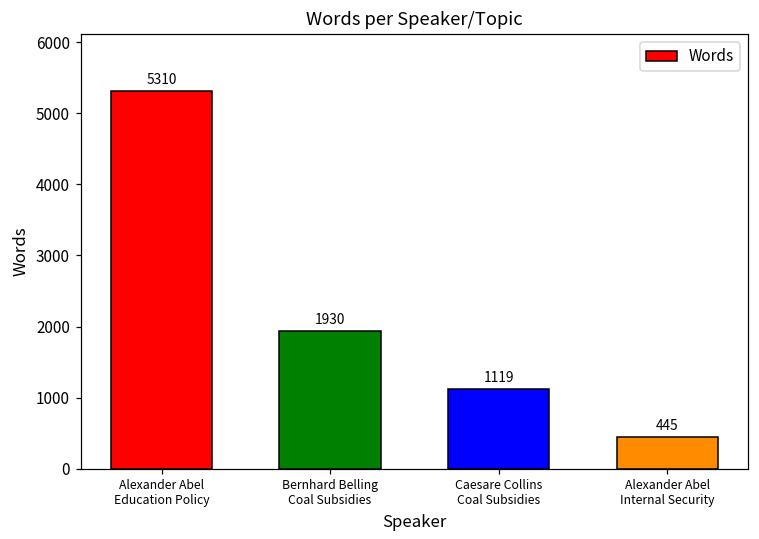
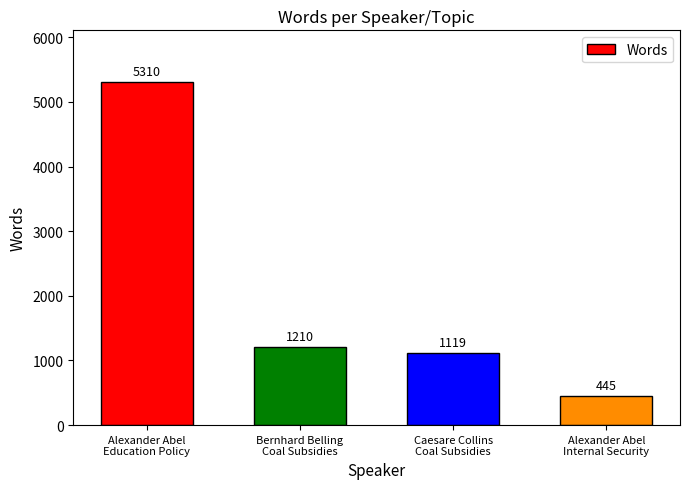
Bernhard Belling Coal Subsidies: 1930 -> 1210
